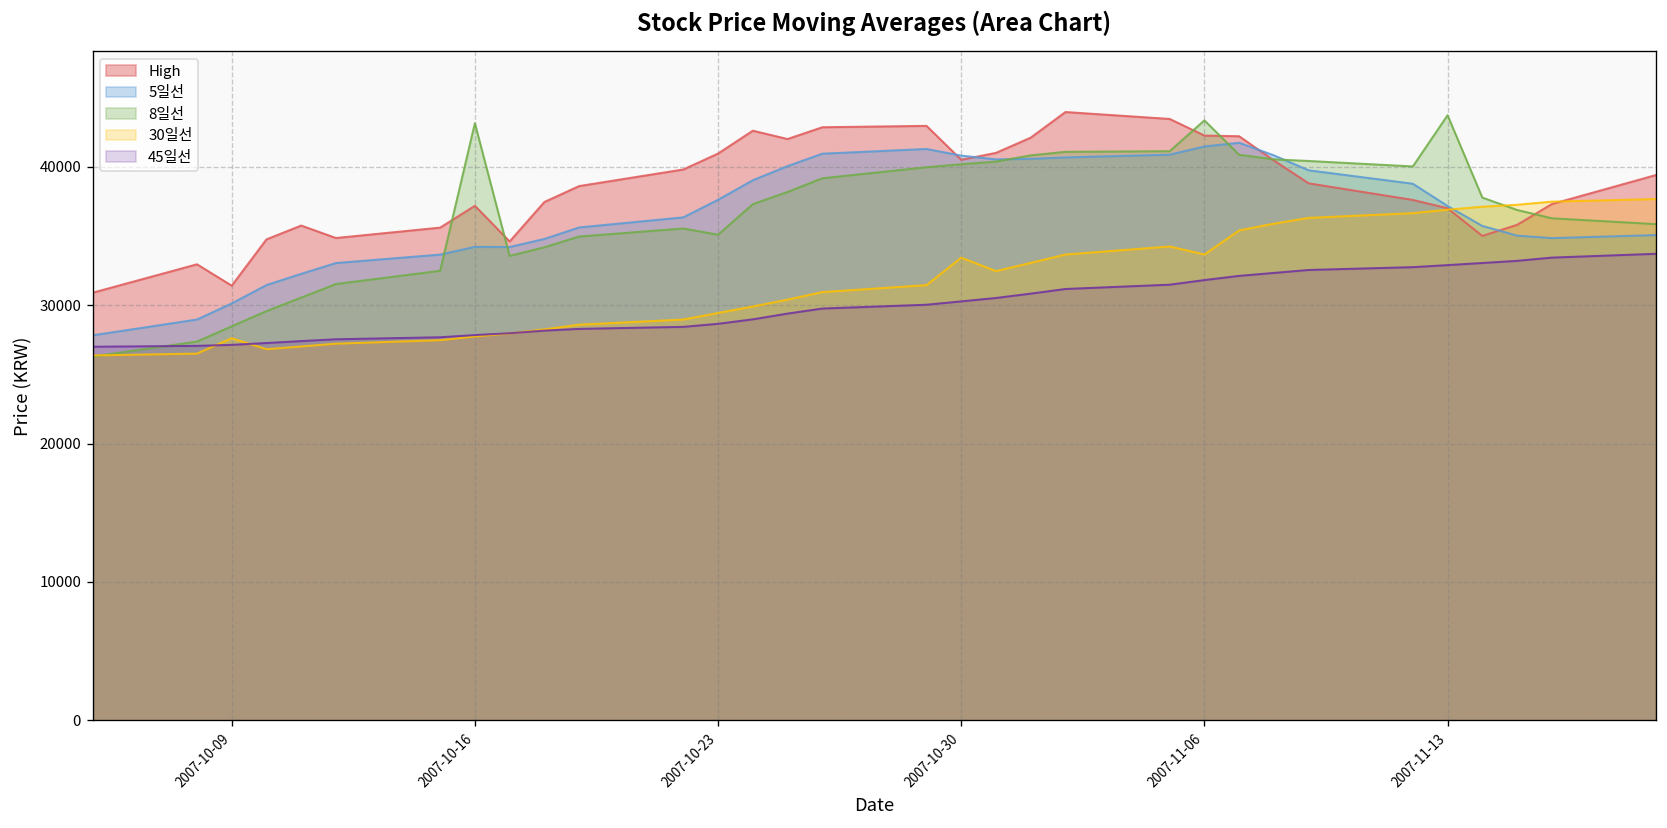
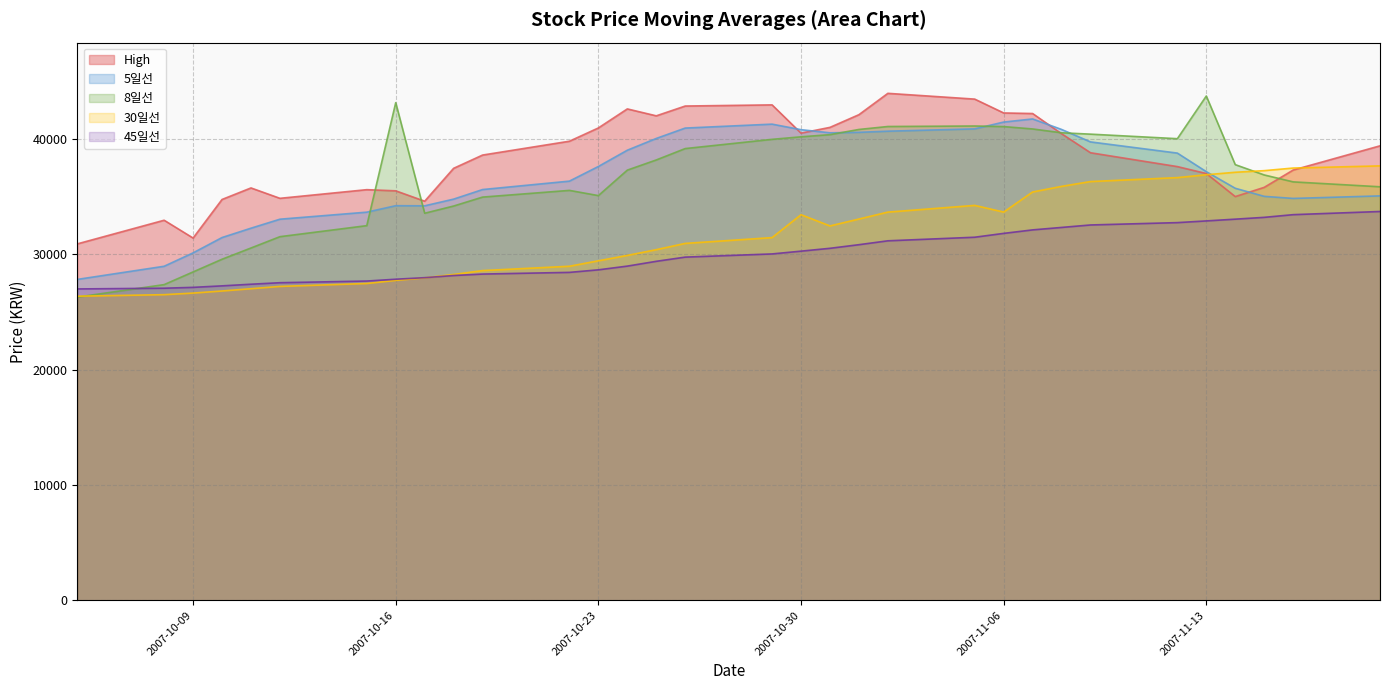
30일선, 2007-10-09: 27600 -> 26600
High, 2007-10-16: 37200 -> 35500
8일선, 2007-11-06: 43300 -> 41100
